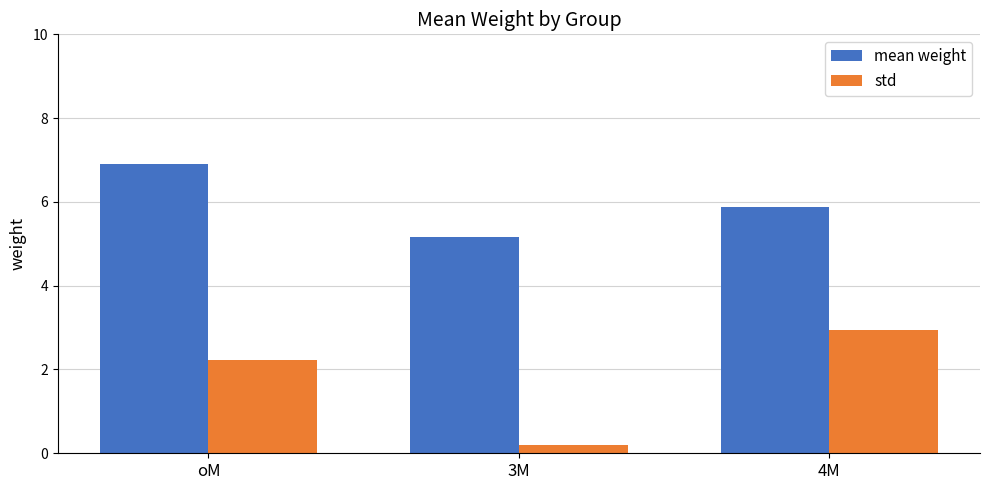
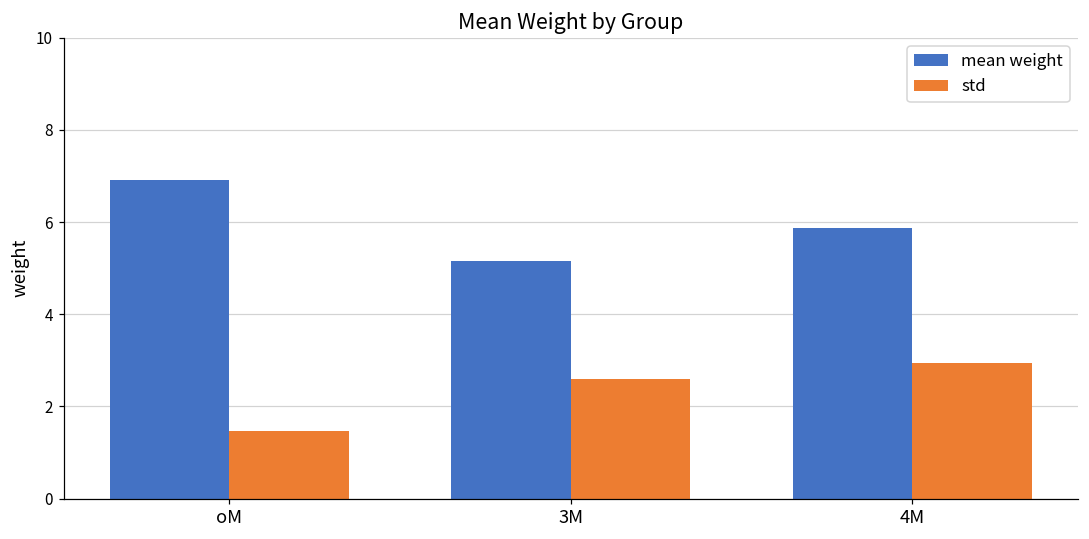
std, oM: 2.2 -> 1.5
std, 3M: 0.2 -> 2.6
